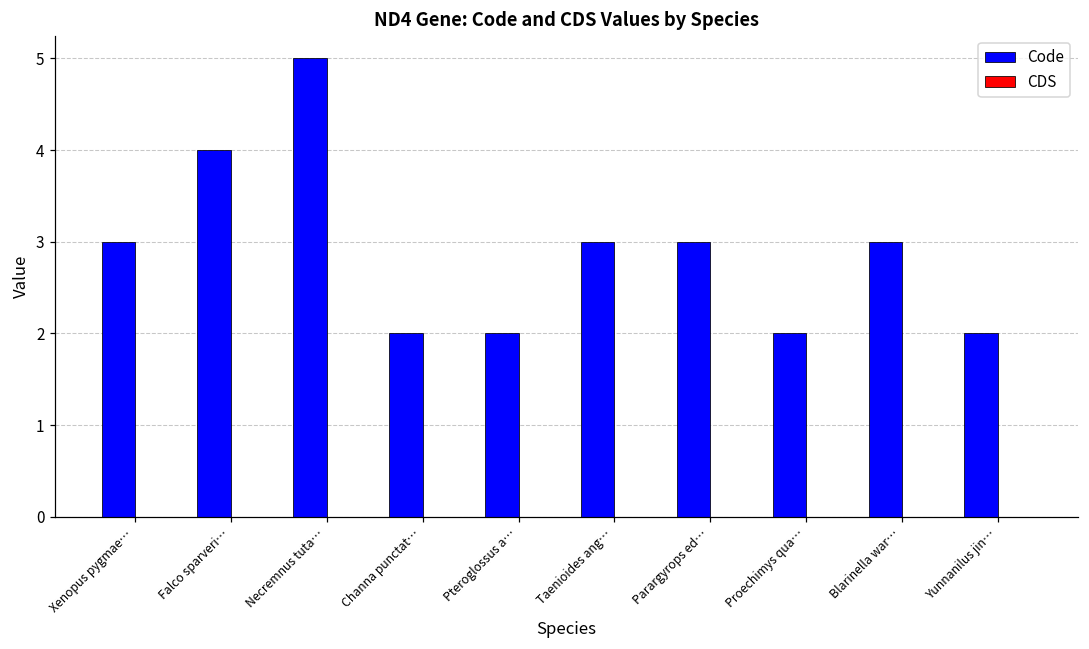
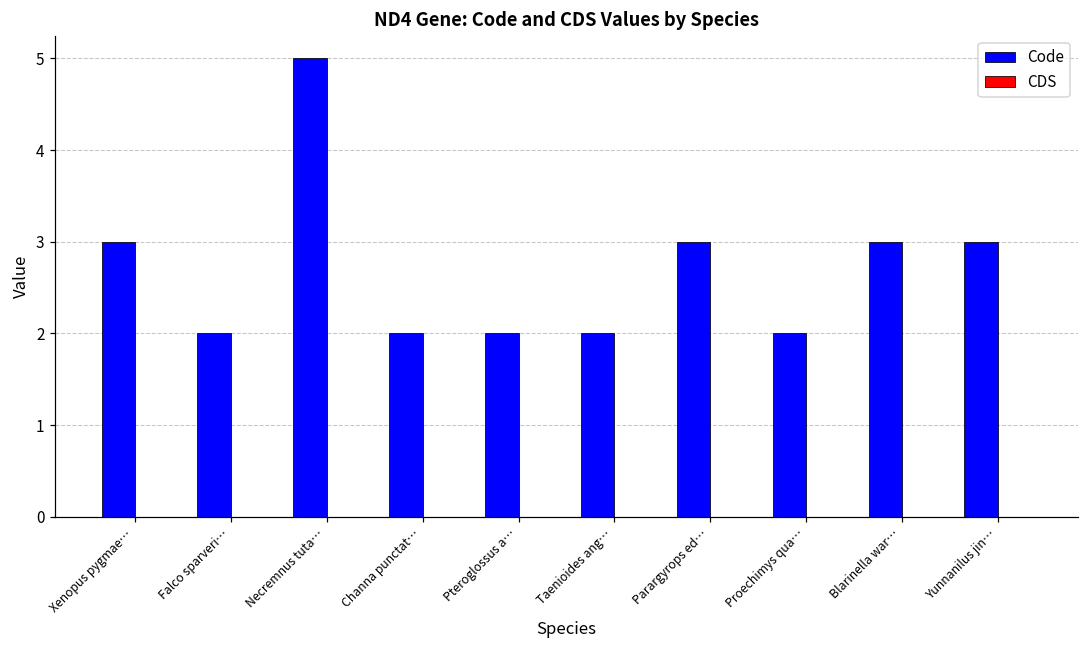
Code, Falco sparveri…: 4 -> 2
Code, Taenioides ang…: 3 -> 2
Code, Yunnanilus jin…: 2 -> 3
